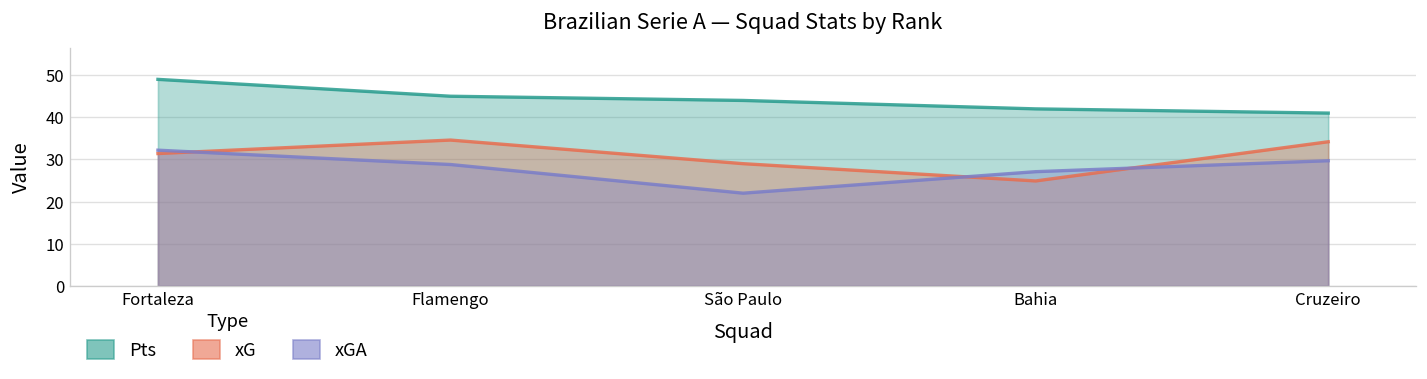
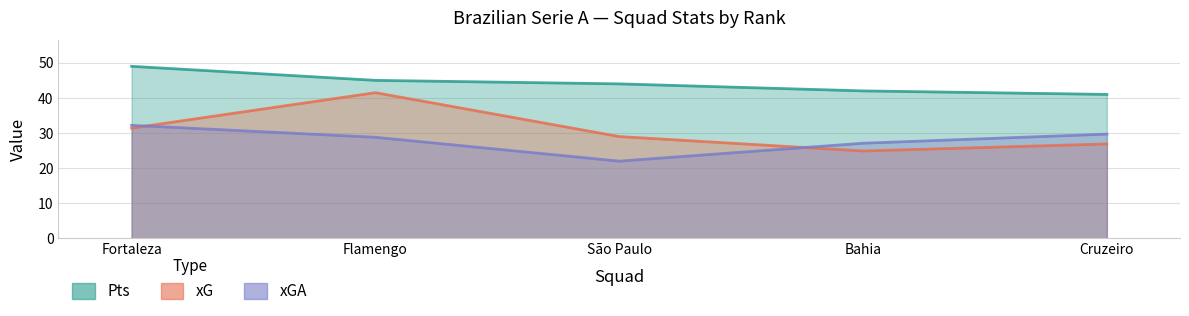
xG, Flamengo: 35 -> 42
xG, Cruzeiro: 34 -> 27
